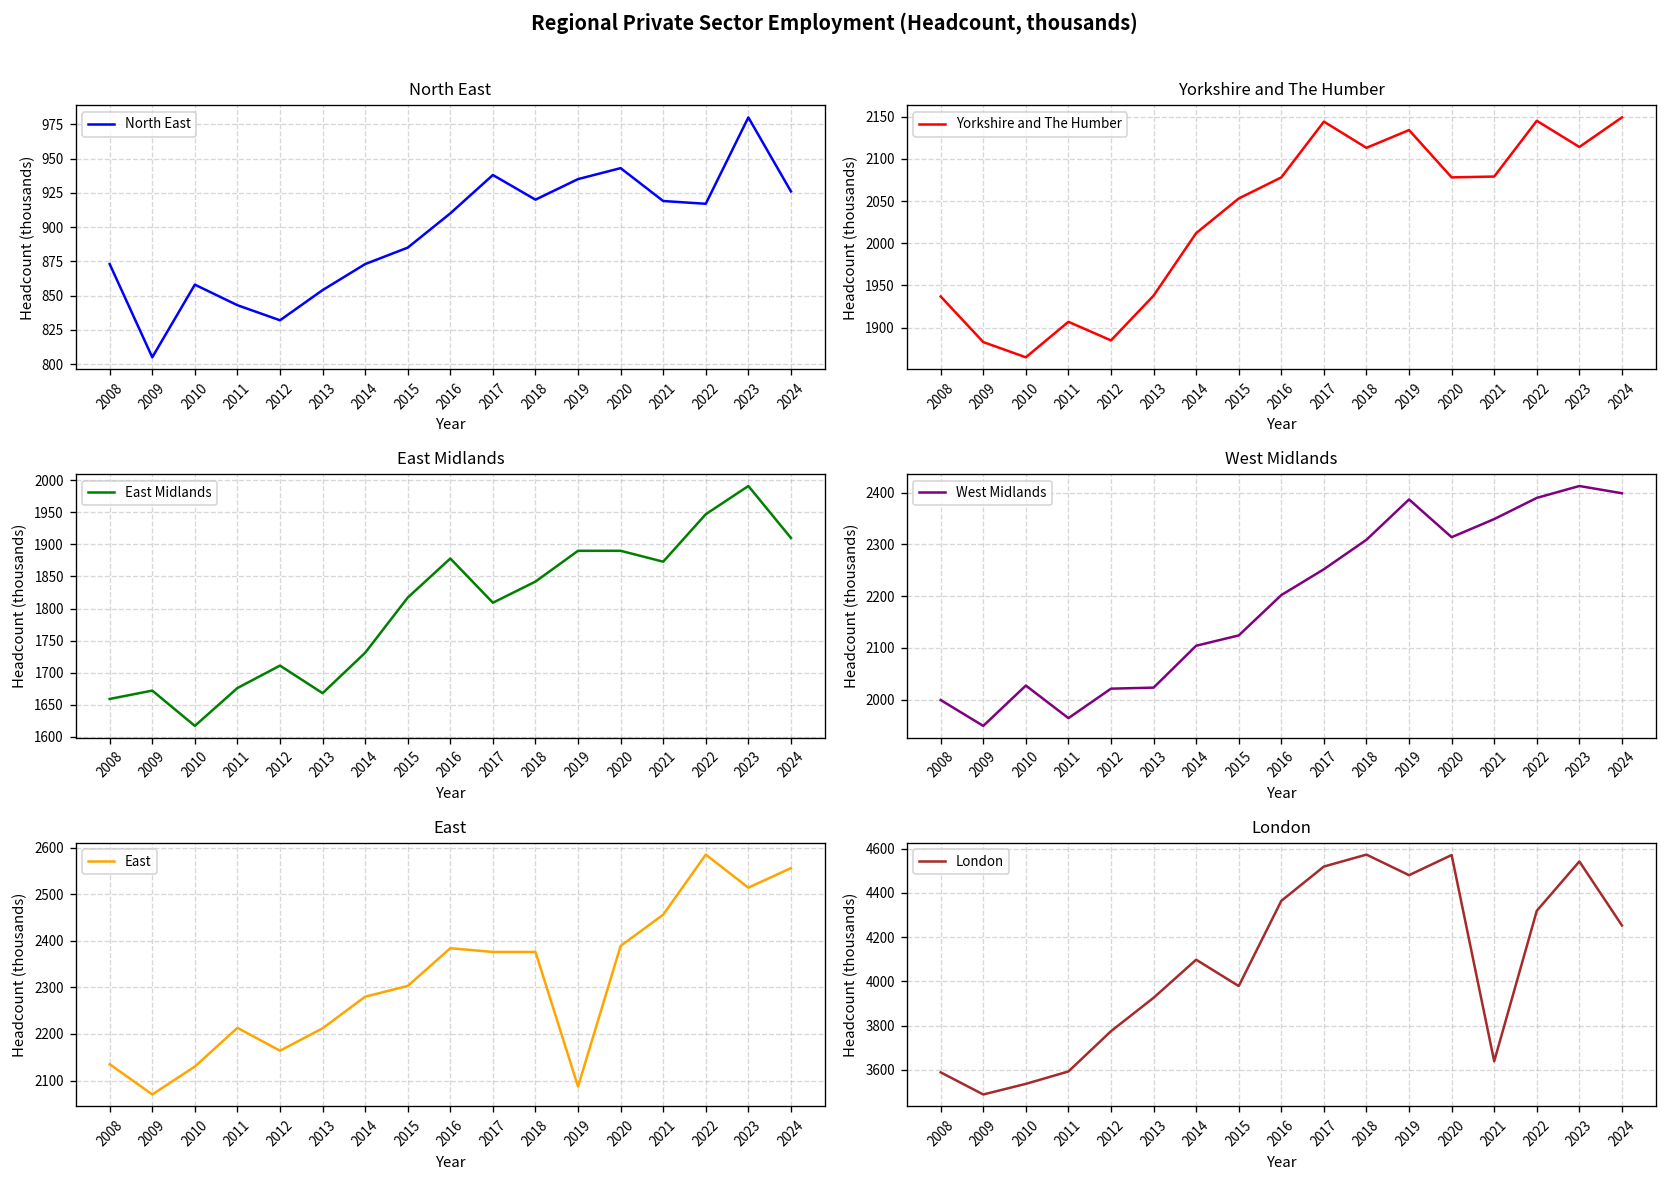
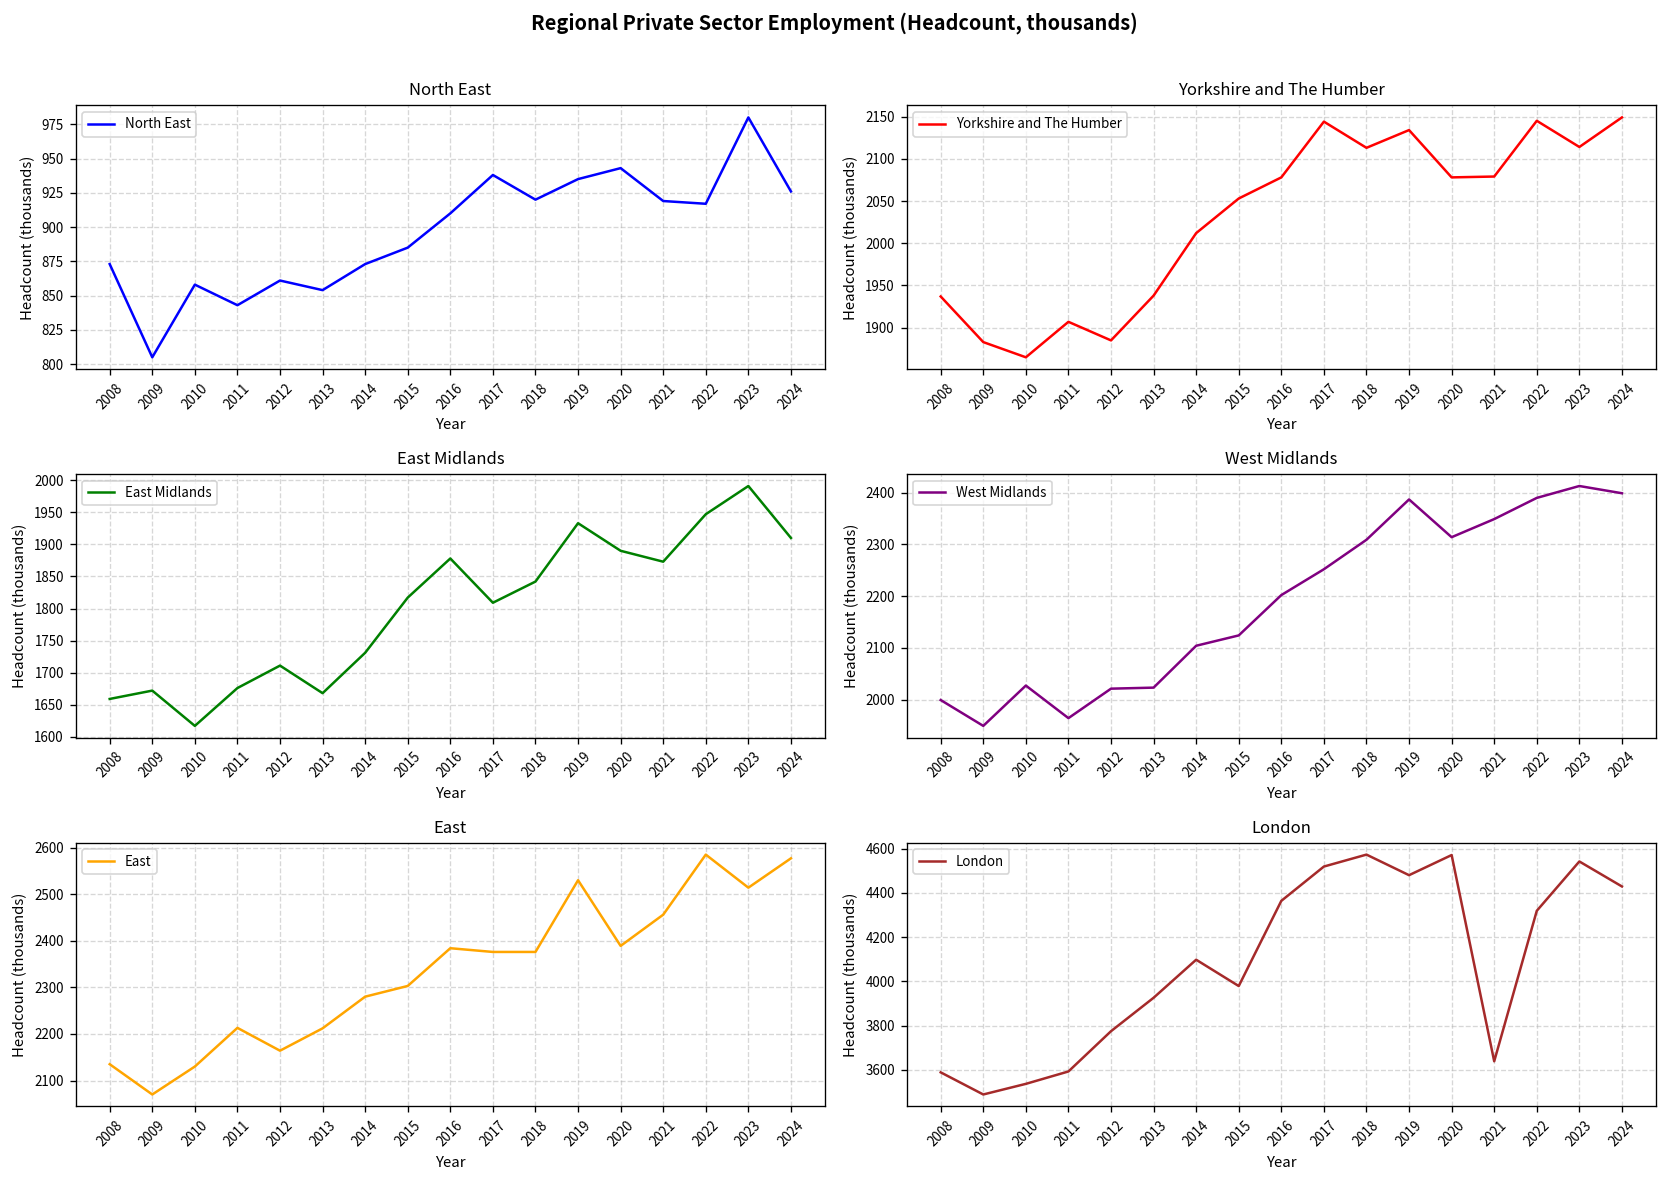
North East, 2012: 832 -> 861
East Midlands, 2019: 1890 -> 1930
East, 2019: 2090 -> 2530
East, 2024: 2560 -> 2580
London, 2024: 4250 -> 4430
